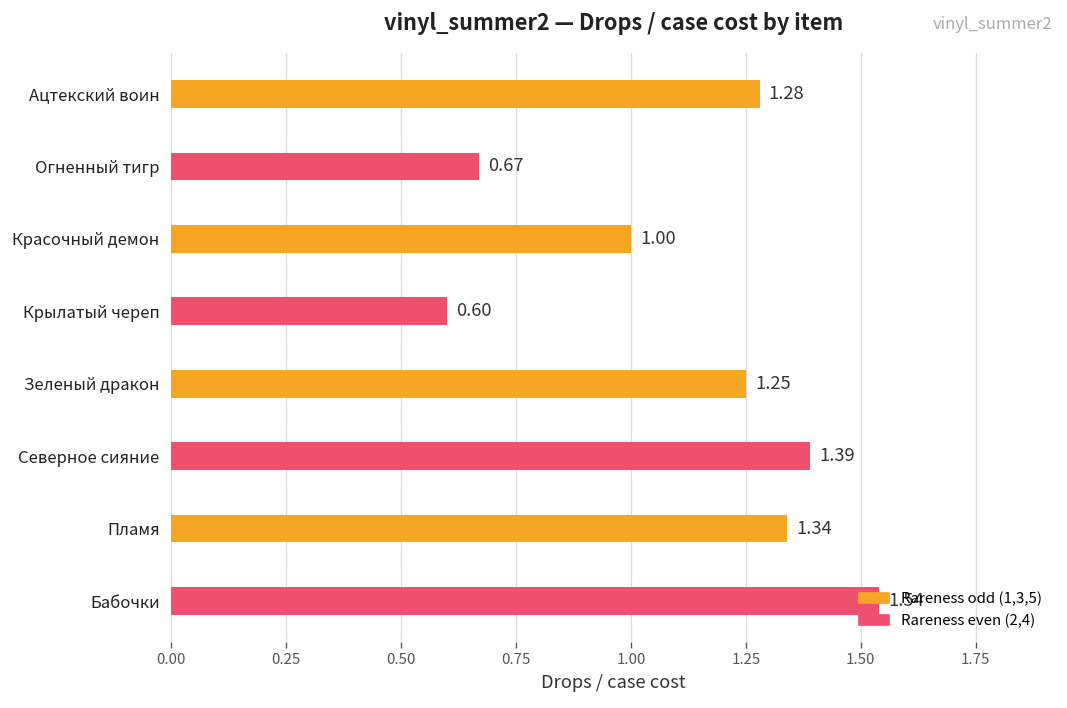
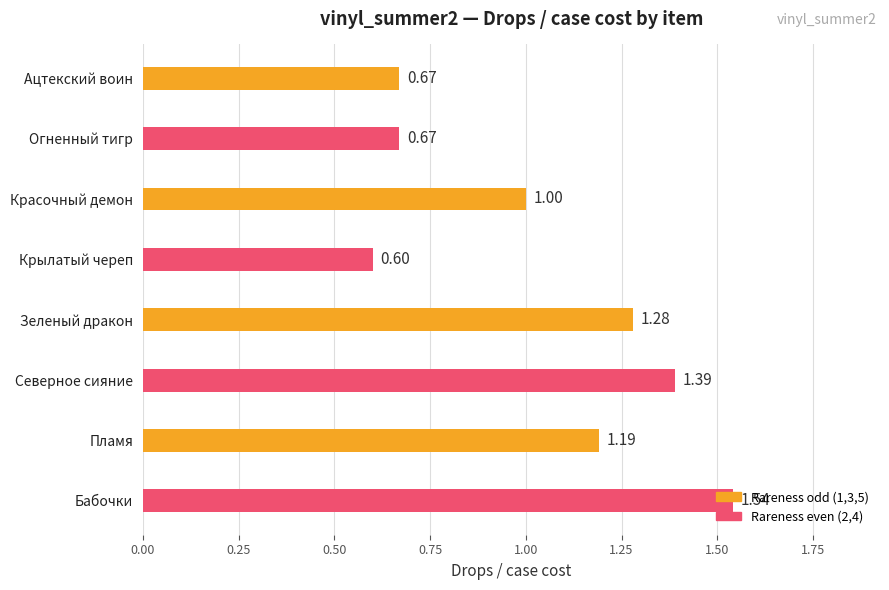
Ацтекский воин: 1.28 -> 0.67
Зеленый дракон: 1.25 -> 1.28
Пламя: 1.34 -> 1.19
